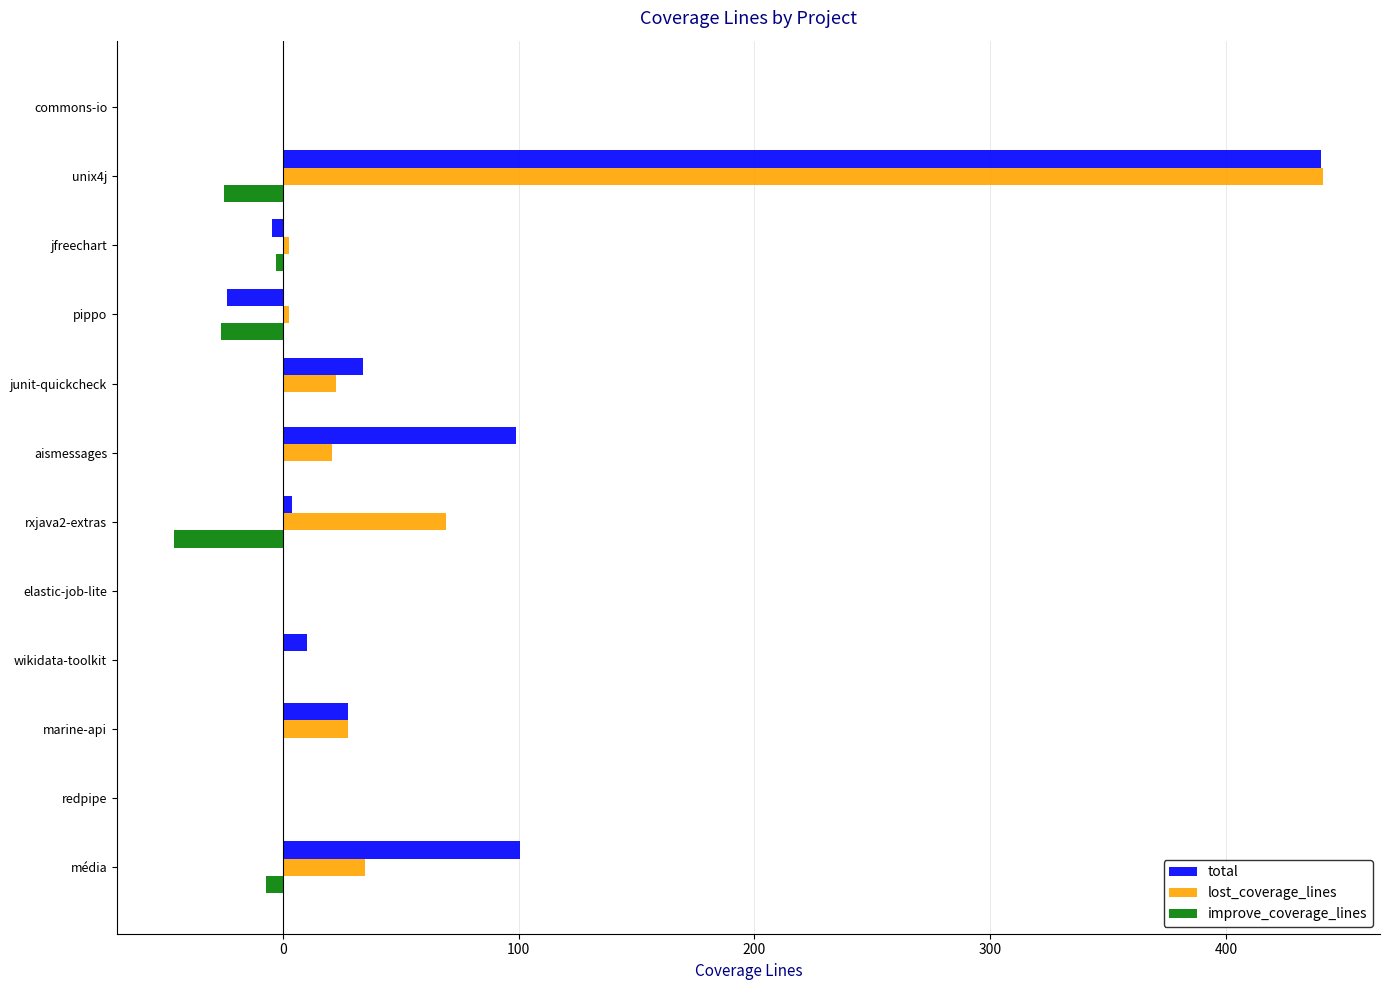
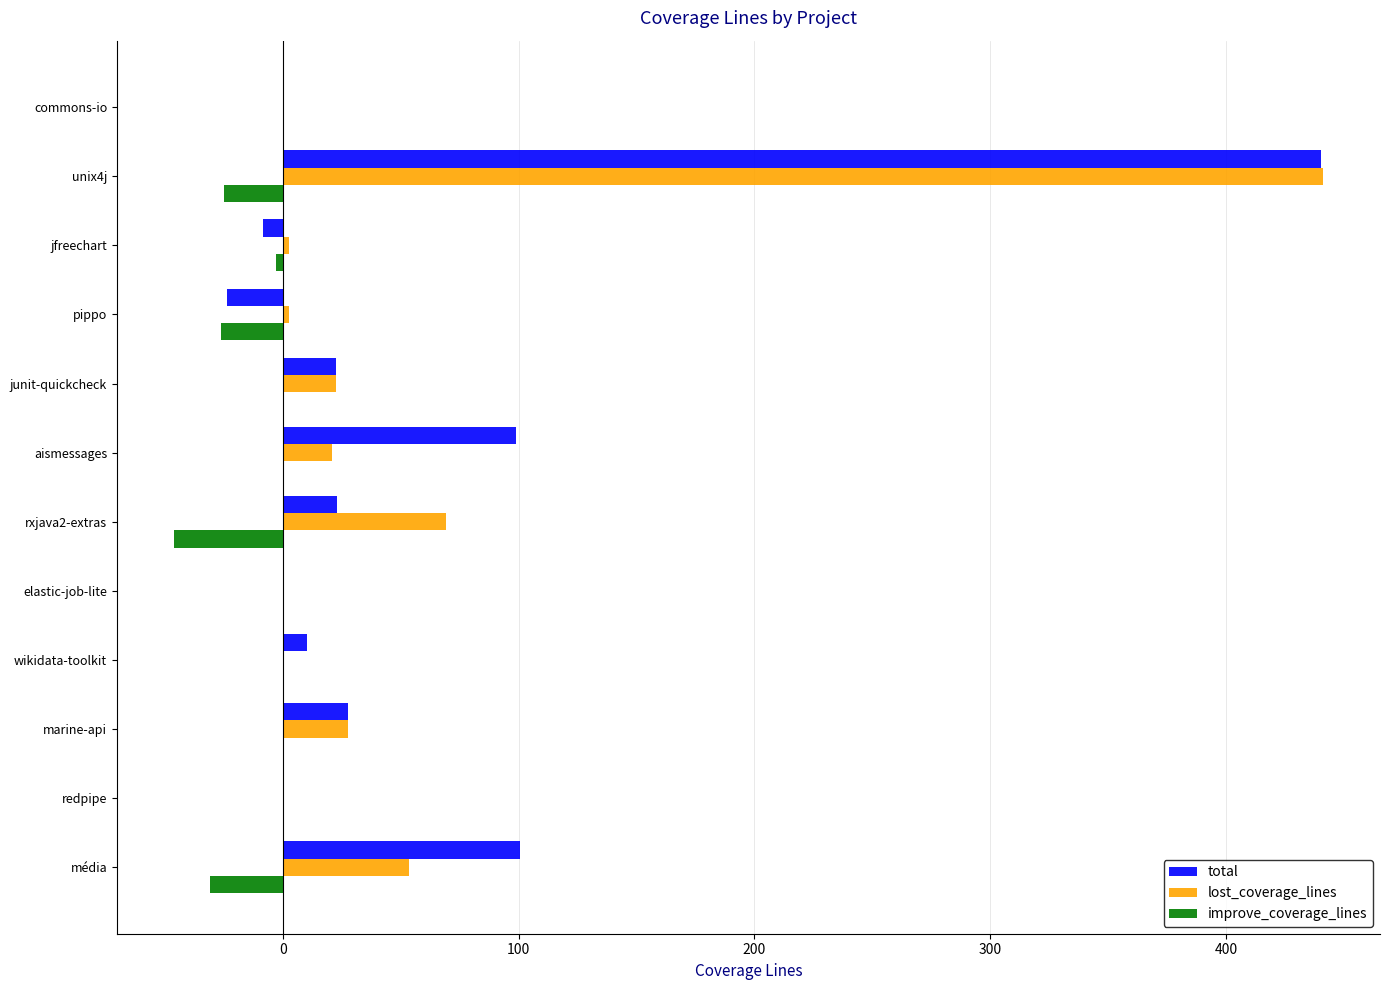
total, jfreechart: -4 -> -8
total, junit-quickcheck: 34 -> 23
total, rxjava2-extras: 4 -> 23
lost_coverage_lines, média: 35 -> 53
improve_coverage_lines, média: -7 -> -31
